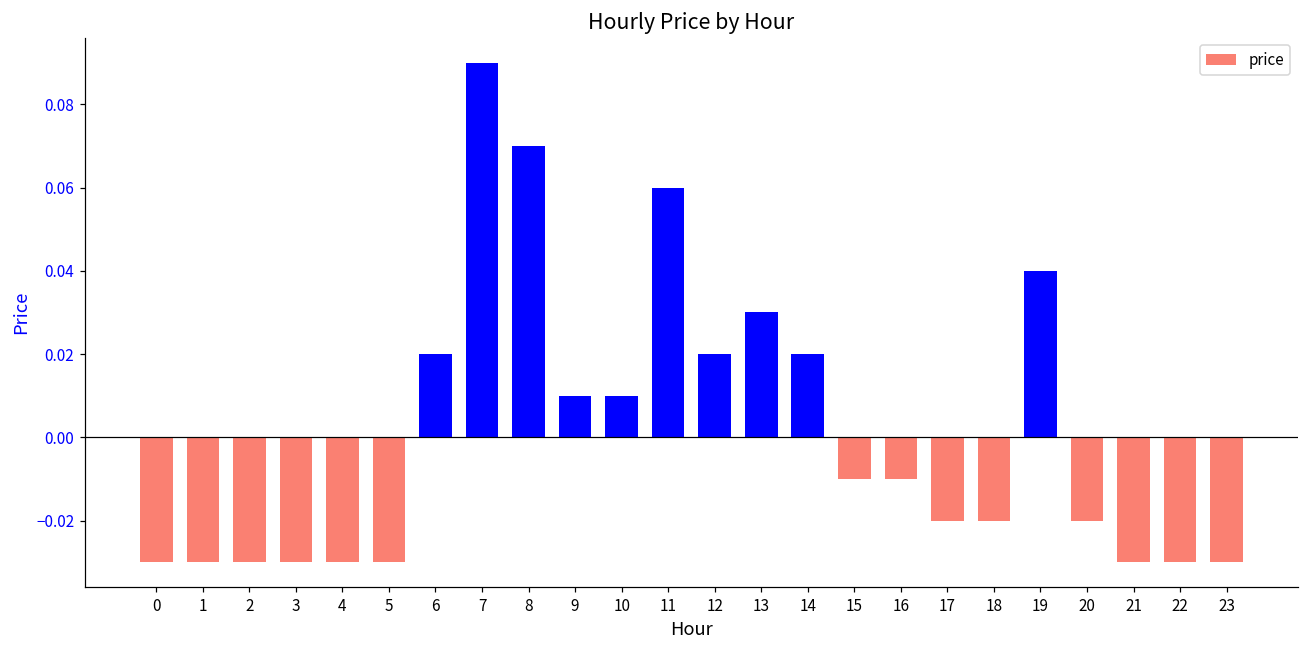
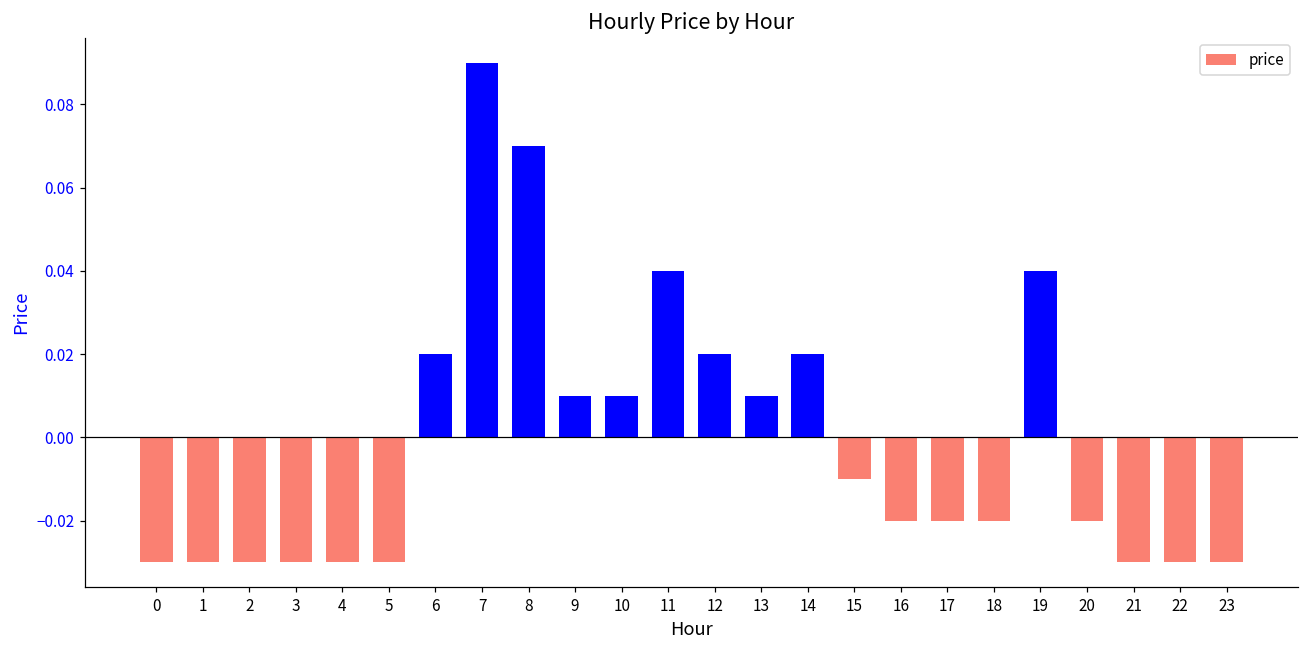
11: 0.06 -> 0.04
13: 0.03 -> 0.01
16: -0.01 -> -0.02
